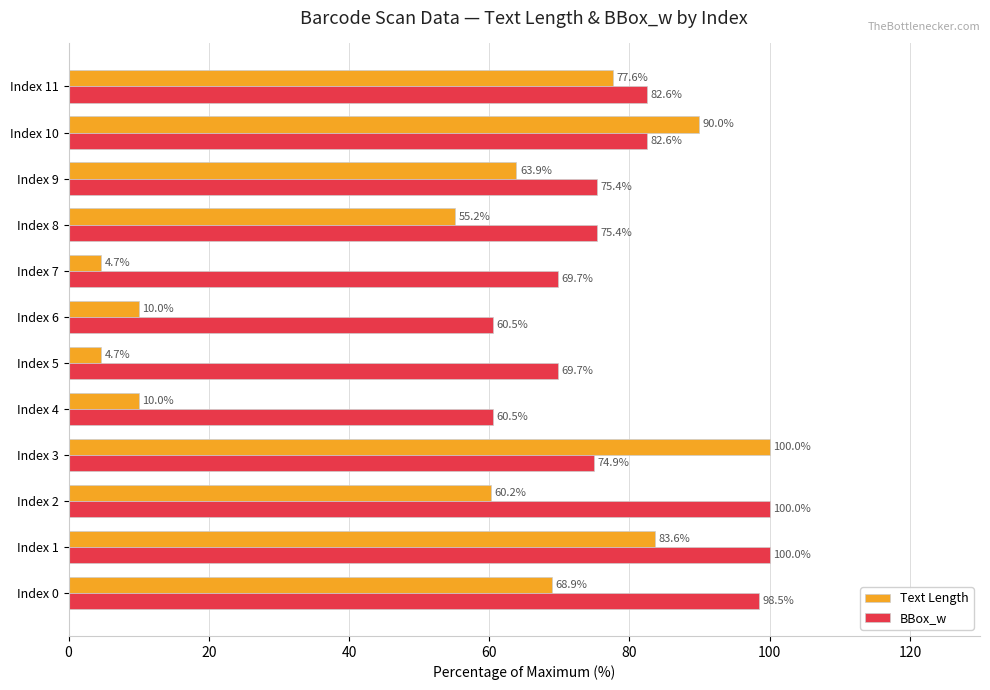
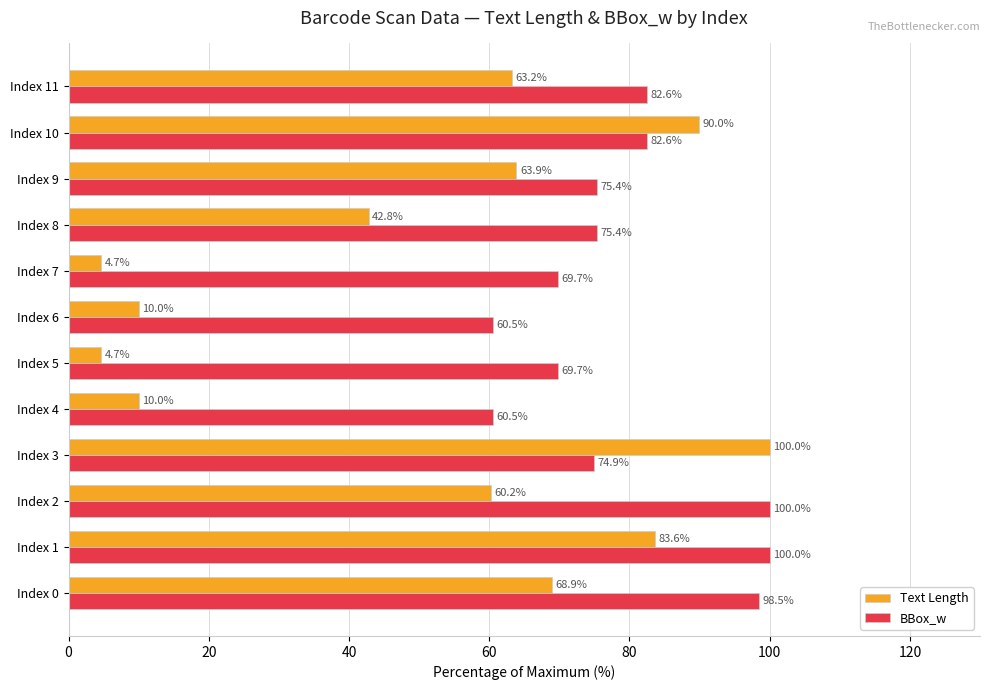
Text Length, Index 11: 77.6% -> 63.2%
Text Length, Index 8: 55.2% -> 42.8%
